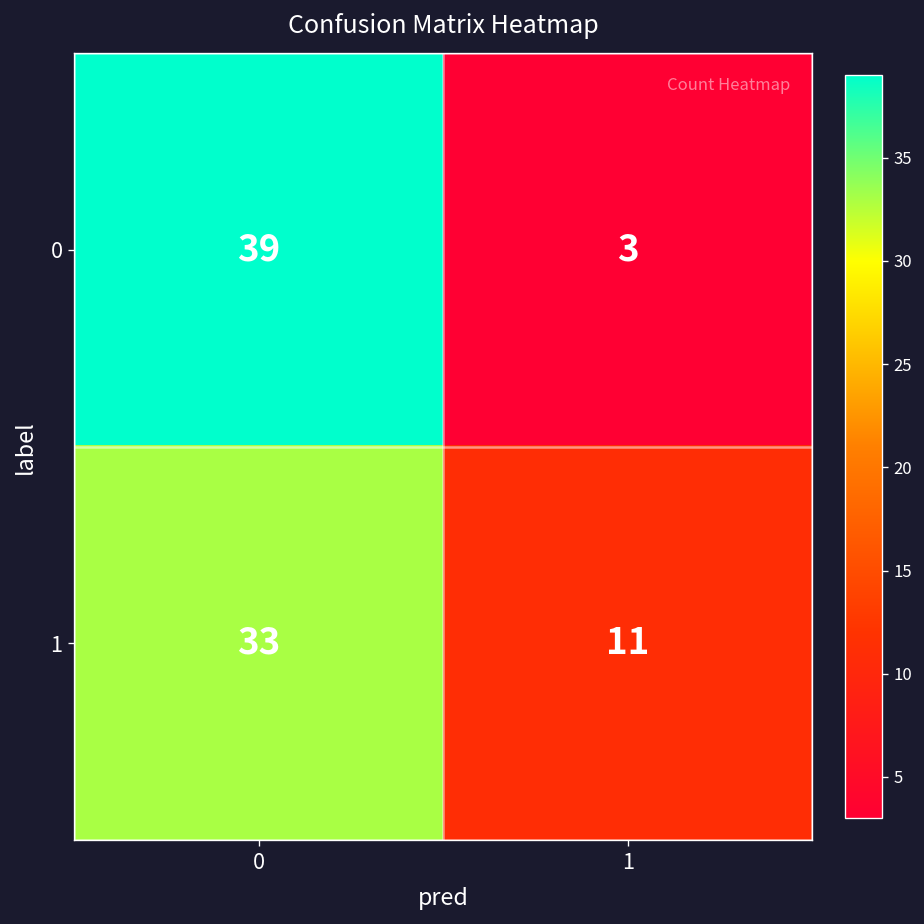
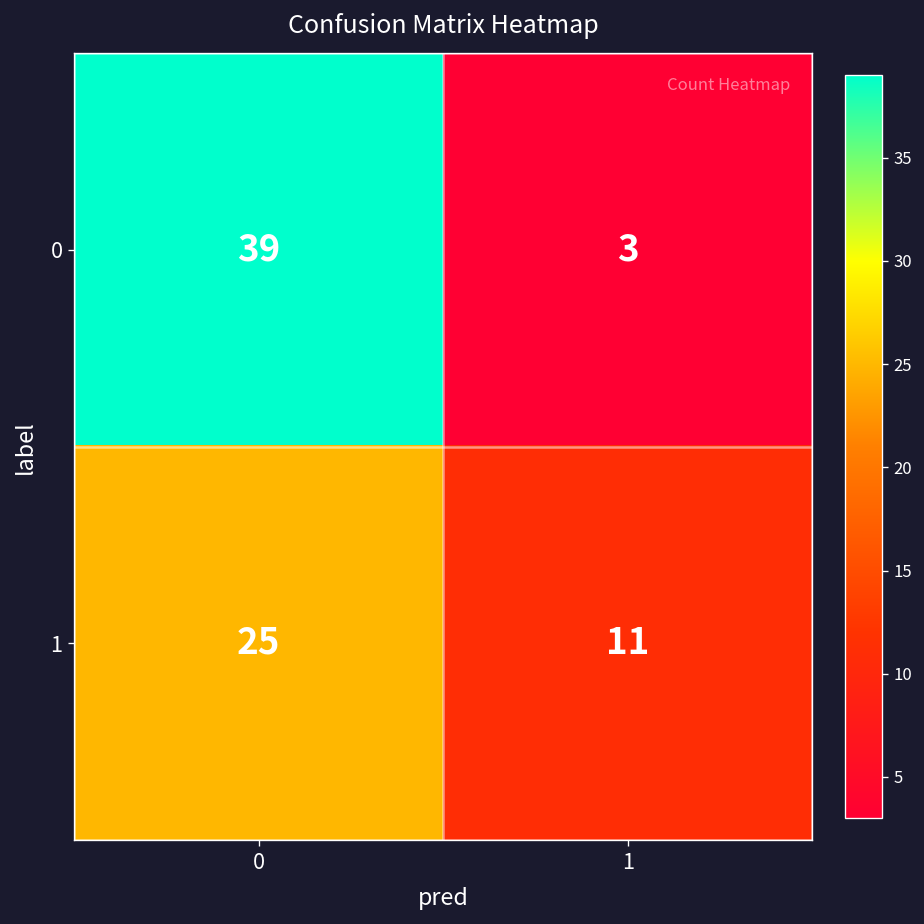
1, 0: 33 -> 25
